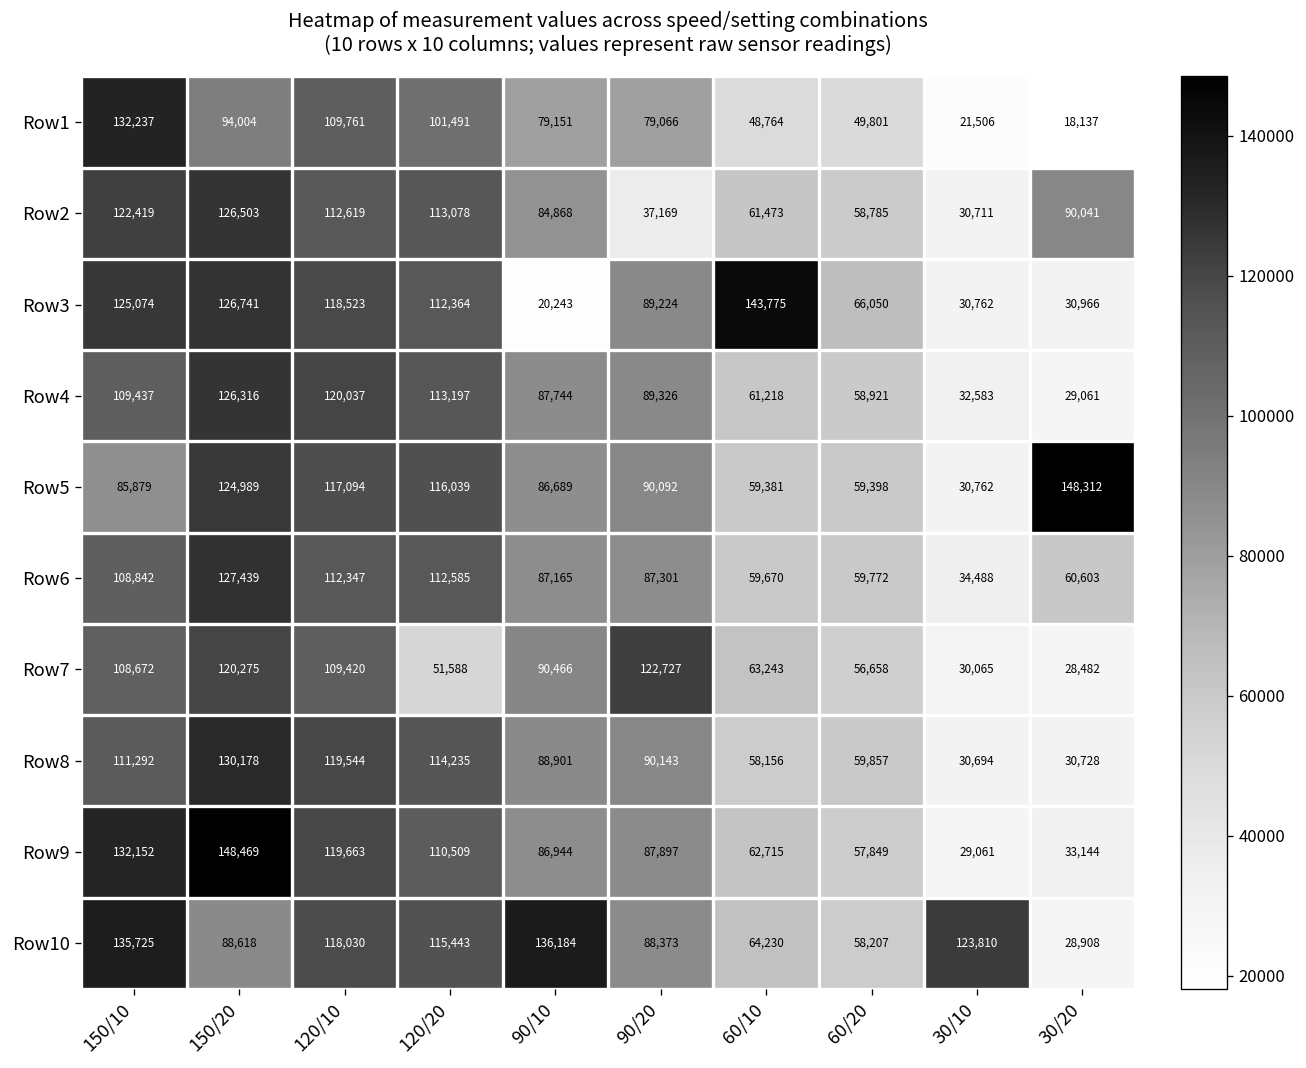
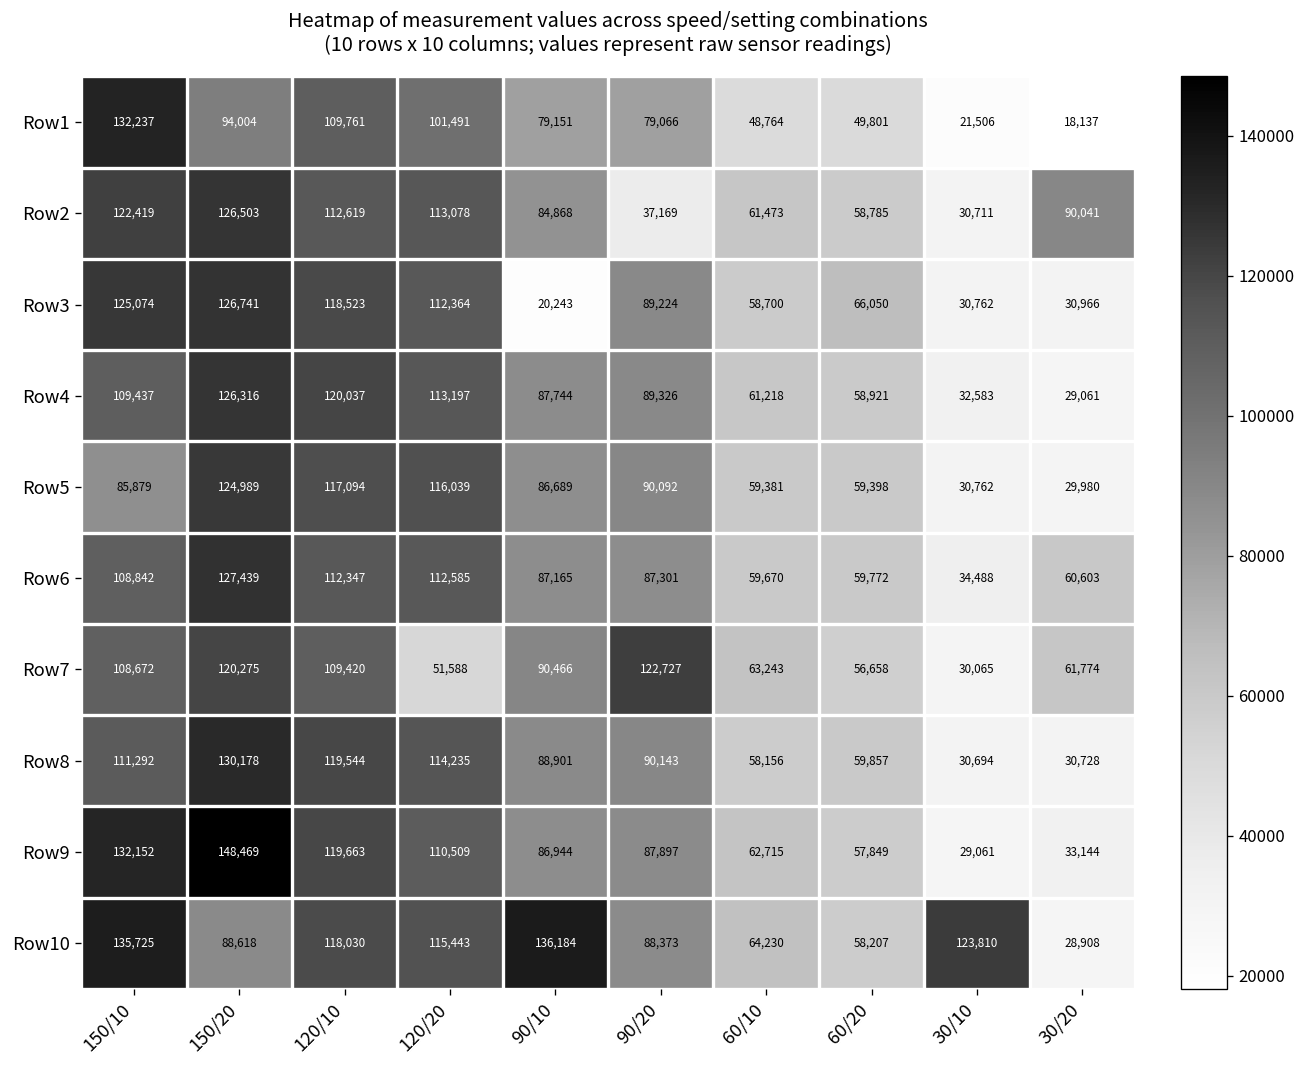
Row3, 60/10: 143,775 -> 58,700
Row5, 30/20: 148,312 -> 29,980
Row7, 30/20: 28,482 -> 61,774
